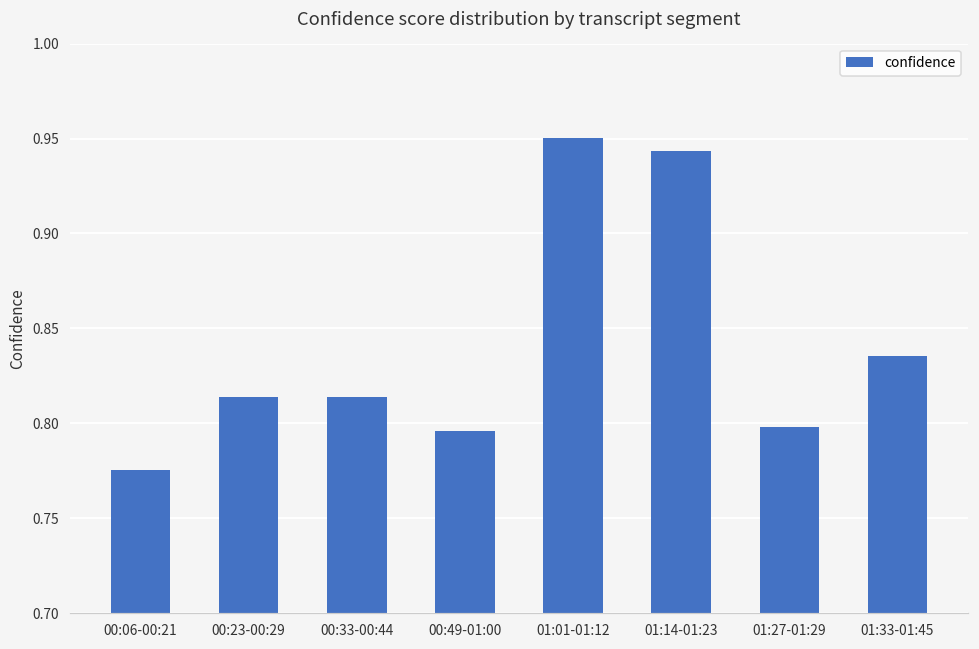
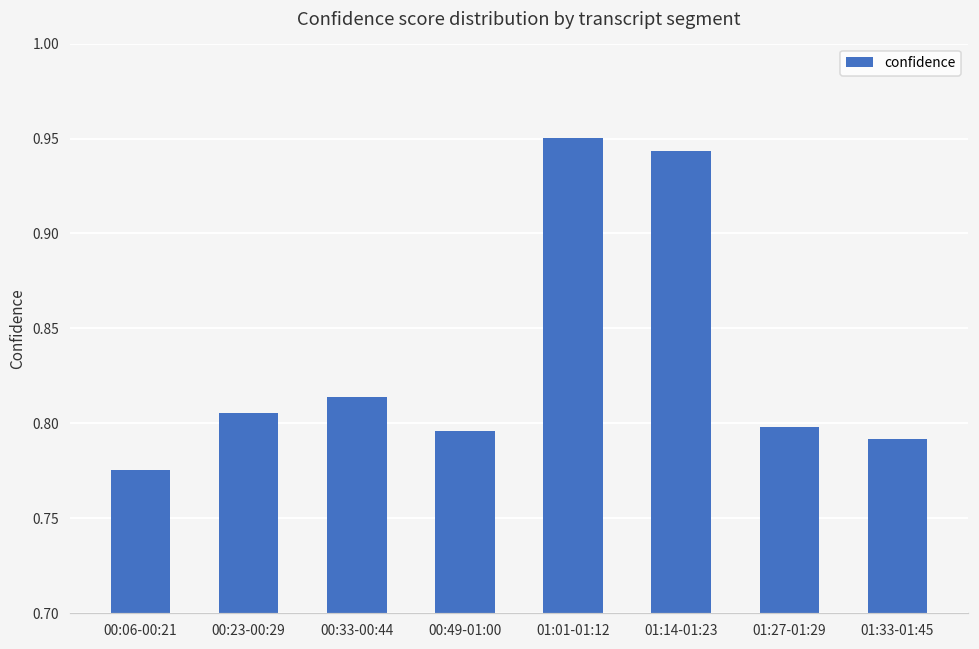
00:23-00:29: 0.814 -> 0.805
01:33-01:45: 0.836 -> 0.791
